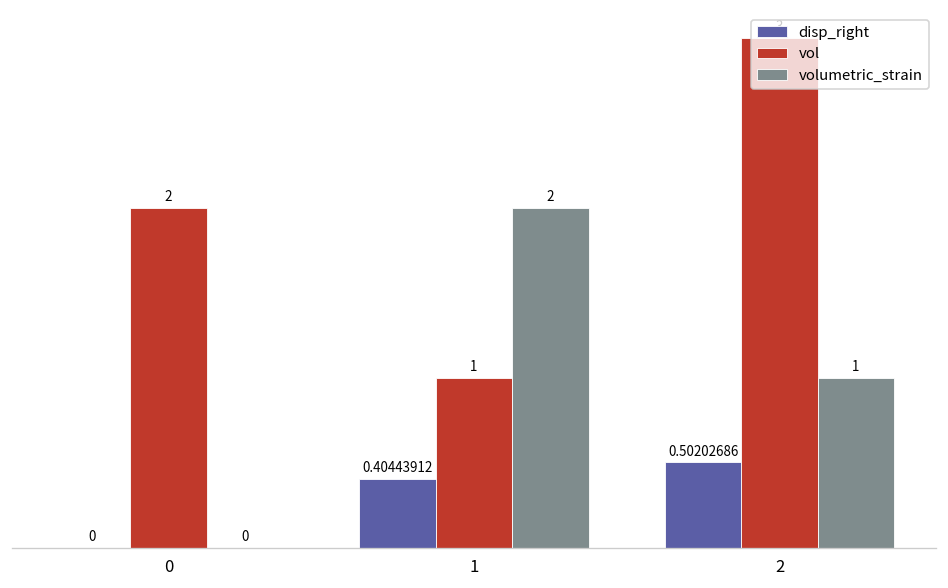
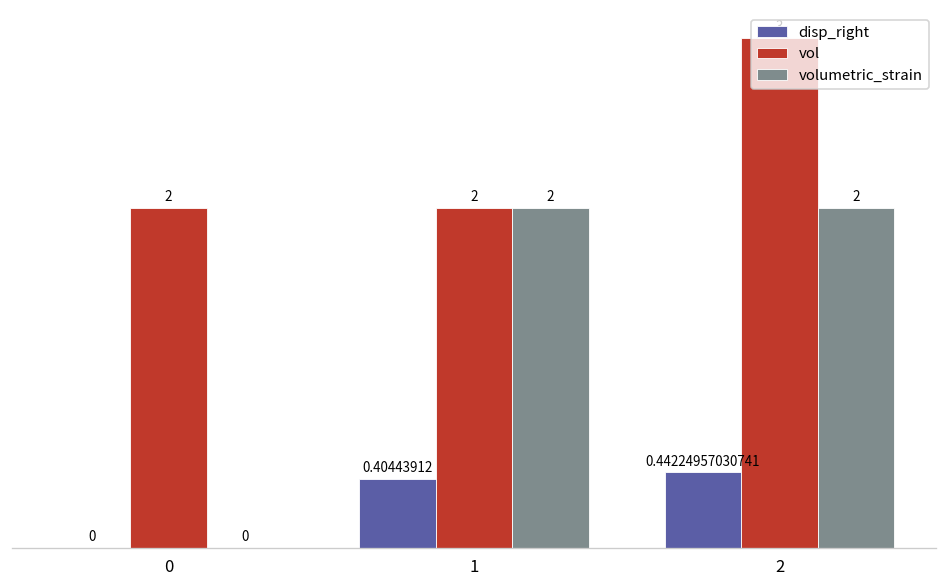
vol, 1: 1 -> 2
disp_right, 2: 0.50202686 -> 0.44224957030741
volumetric_strain, 2: 1 -> 2
